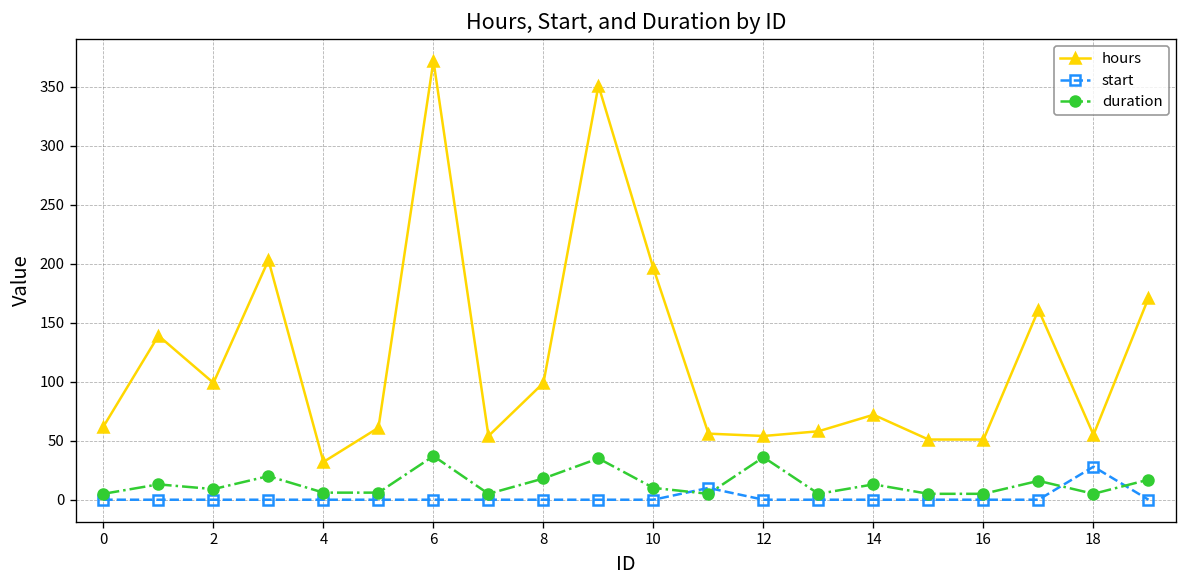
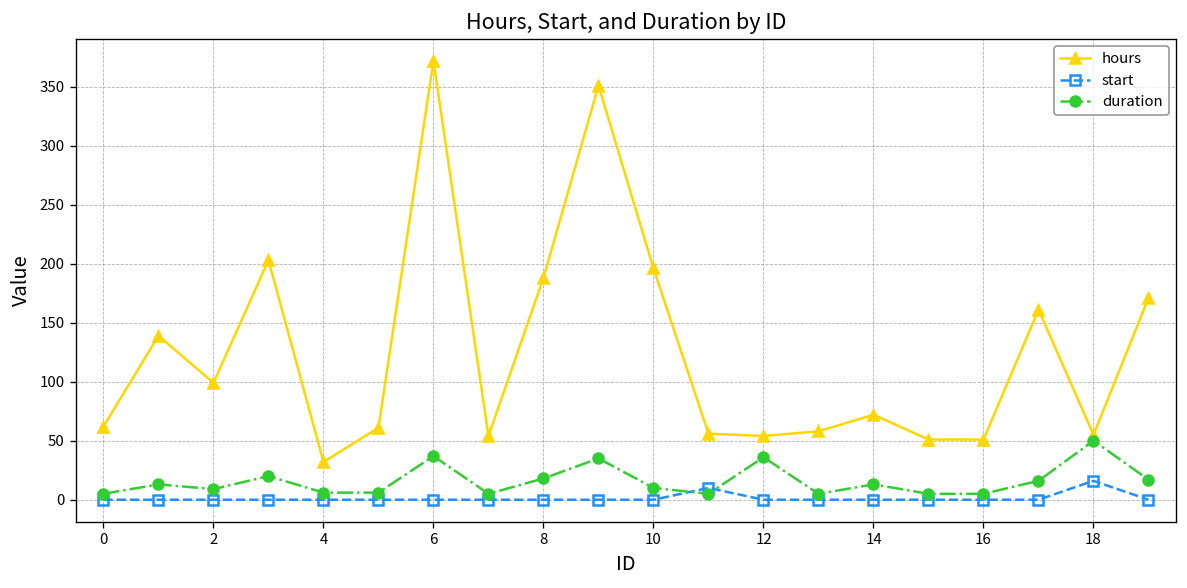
hours, 8: 100 -> 190
start, 18: 30 -> 20
duration, 18: 10 -> 50
